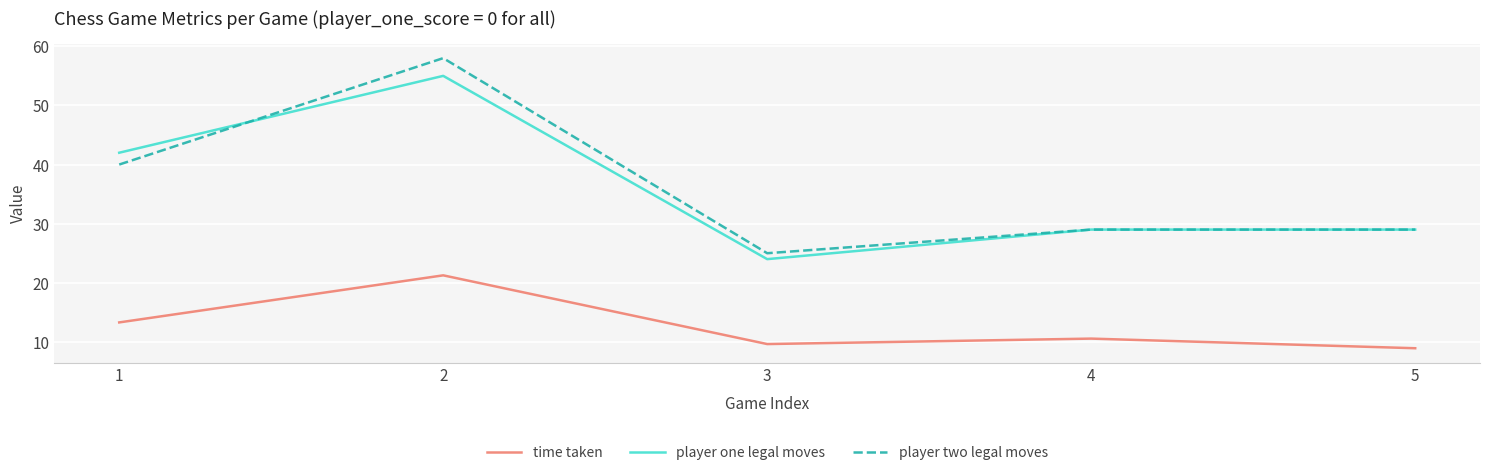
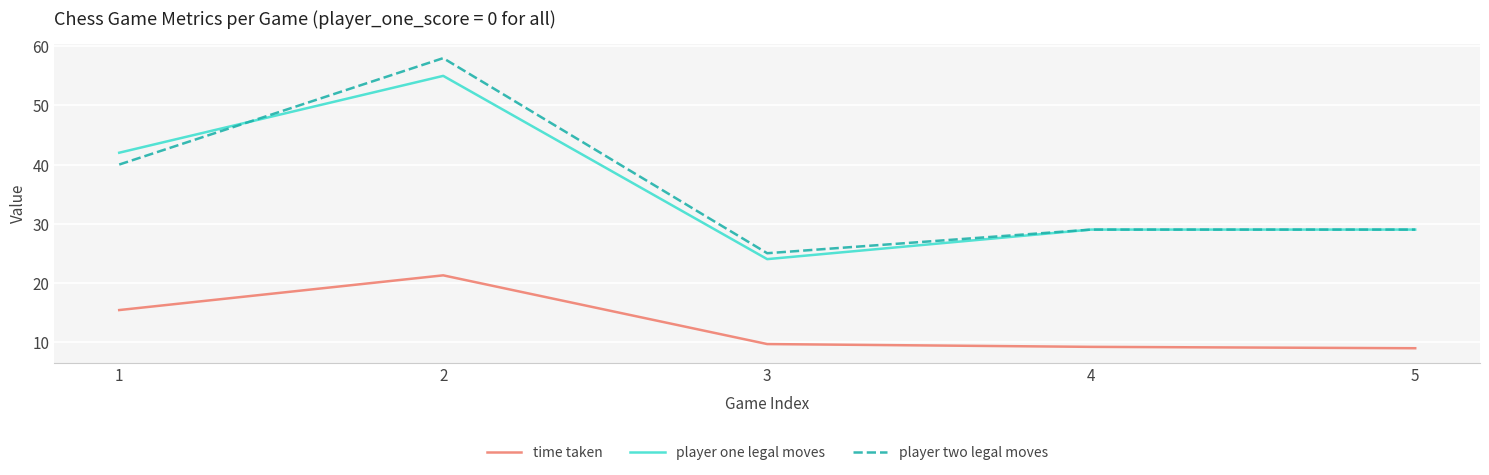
time taken, 1: 13 -> 15
time taken, 4: 11 -> 9
